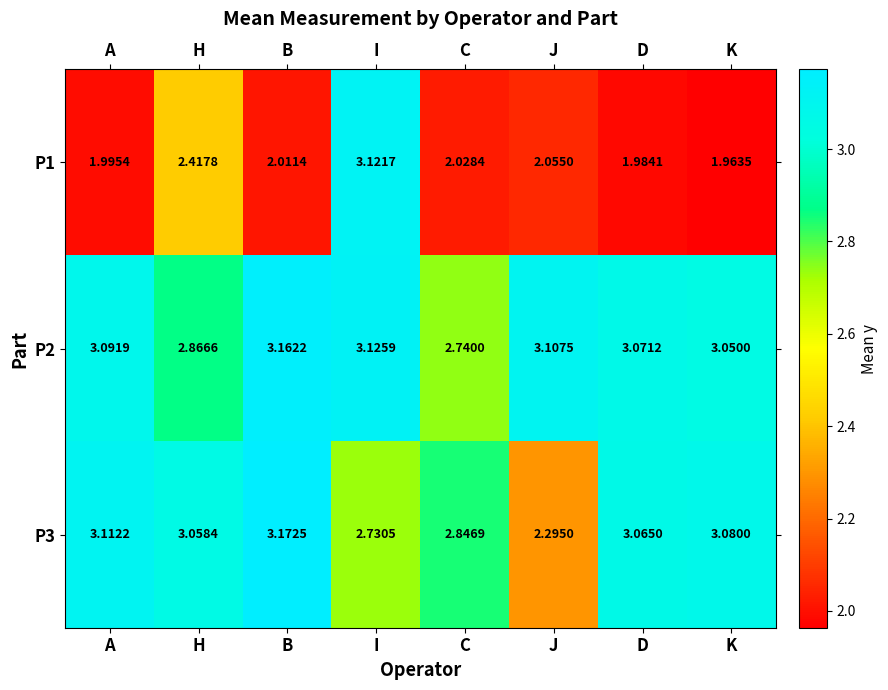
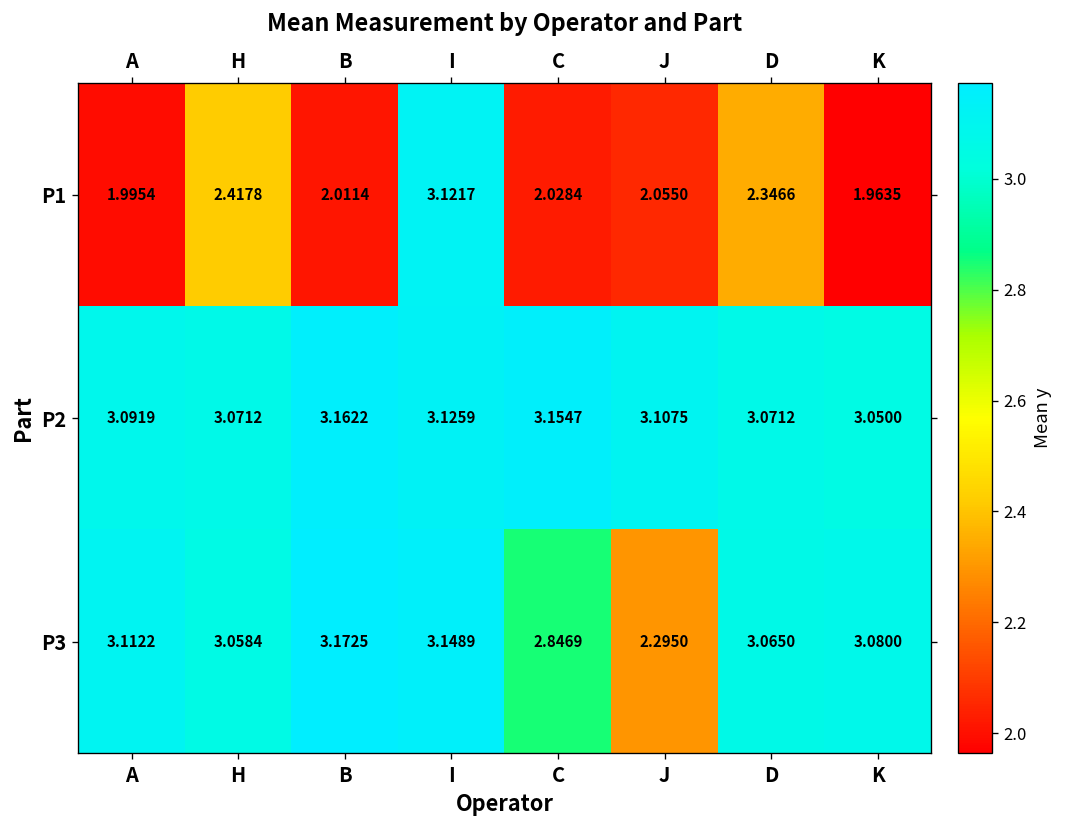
P1, D: 1.9841 -> 2.3466
P2, H: 2.8666 -> 3.0712
P2, C: 2.7400 -> 3.1547
P3, I: 2.7305 -> 3.1489
